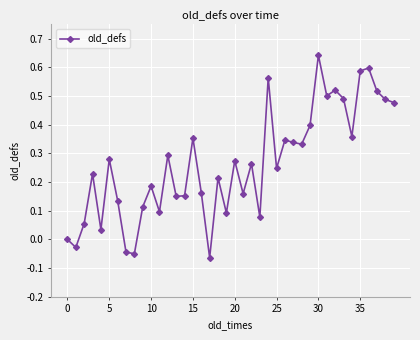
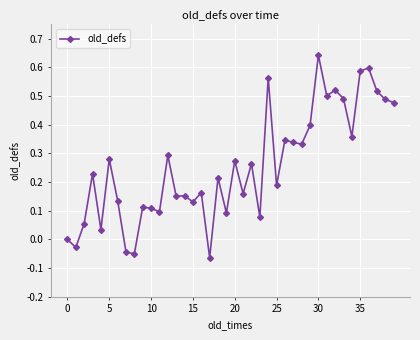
10: 0.19 -> 0.11
15: 0.35 -> 0.13
25: 0.25 -> 0.19
